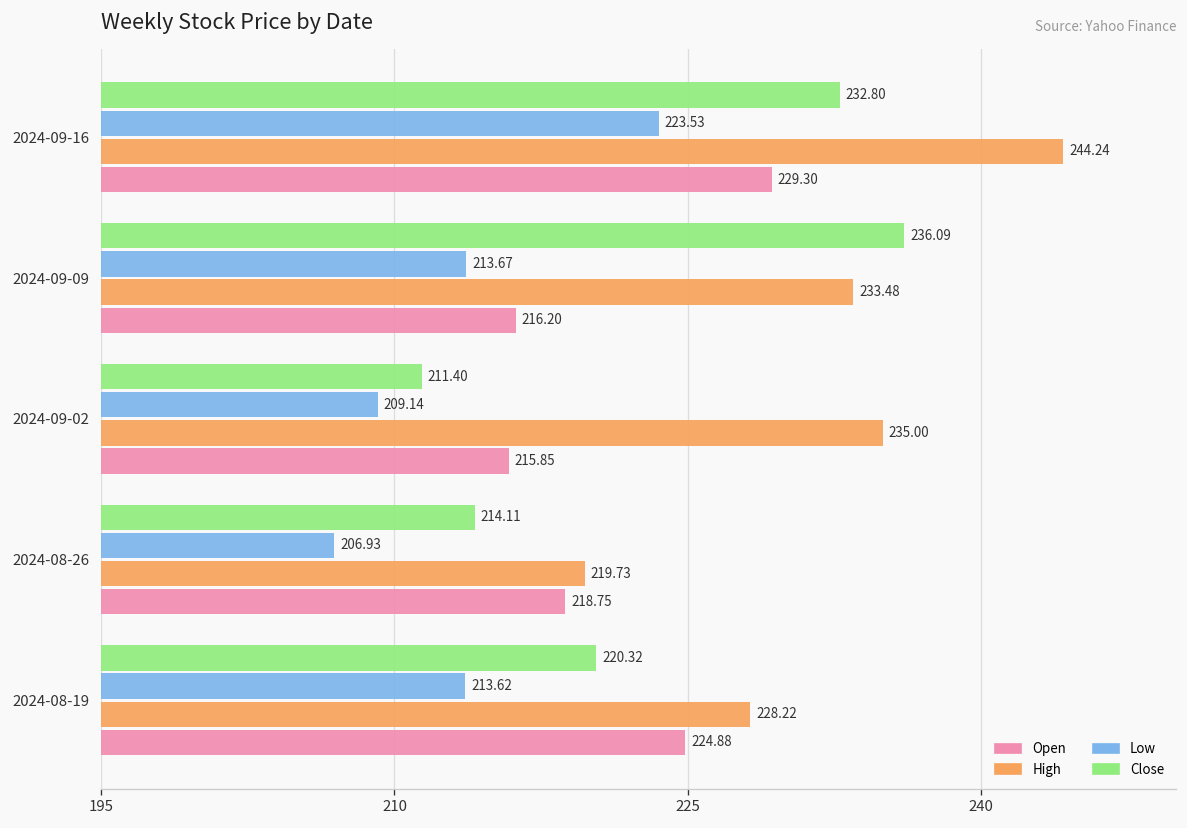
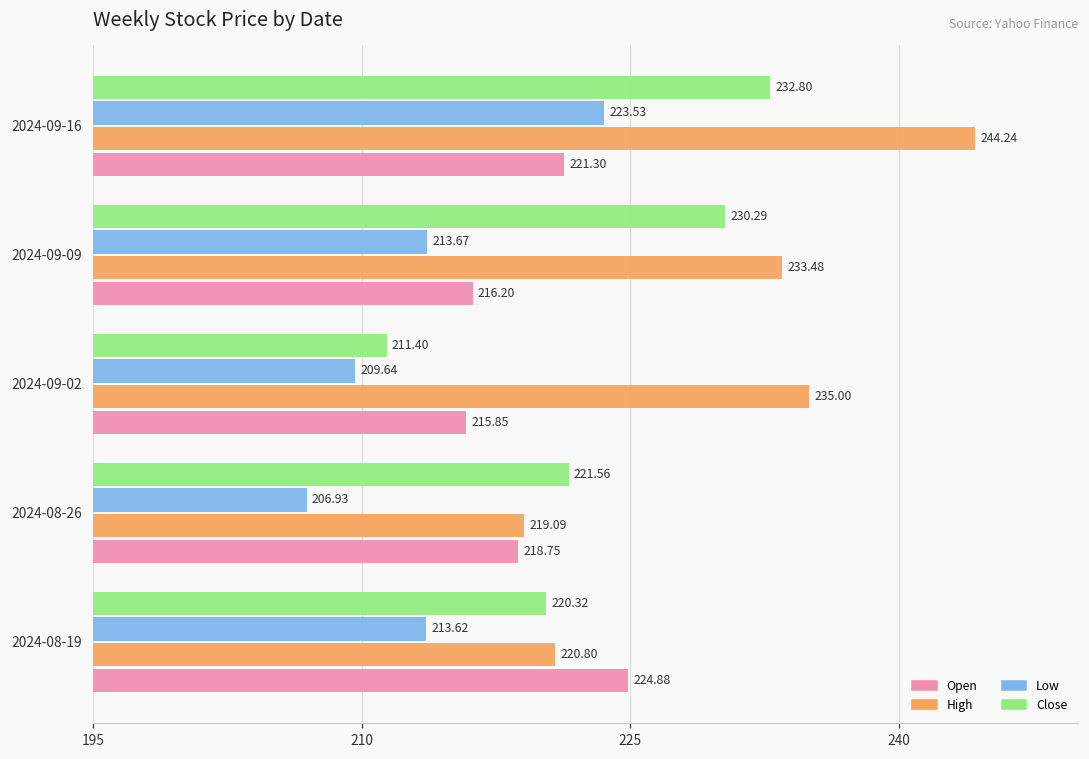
Open, 2024-09-16: 229.30 -> 221.30
Close, 2024-09-09: 236.09 -> 230.29
Low, 2024-09-02: 209.14 -> 209.64
Close, 2024-08-26: 214.11 -> 221.56
High, 2024-08-26: 219.73 -> 219.09
High, 2024-08-19: 228.22 -> 220.80
